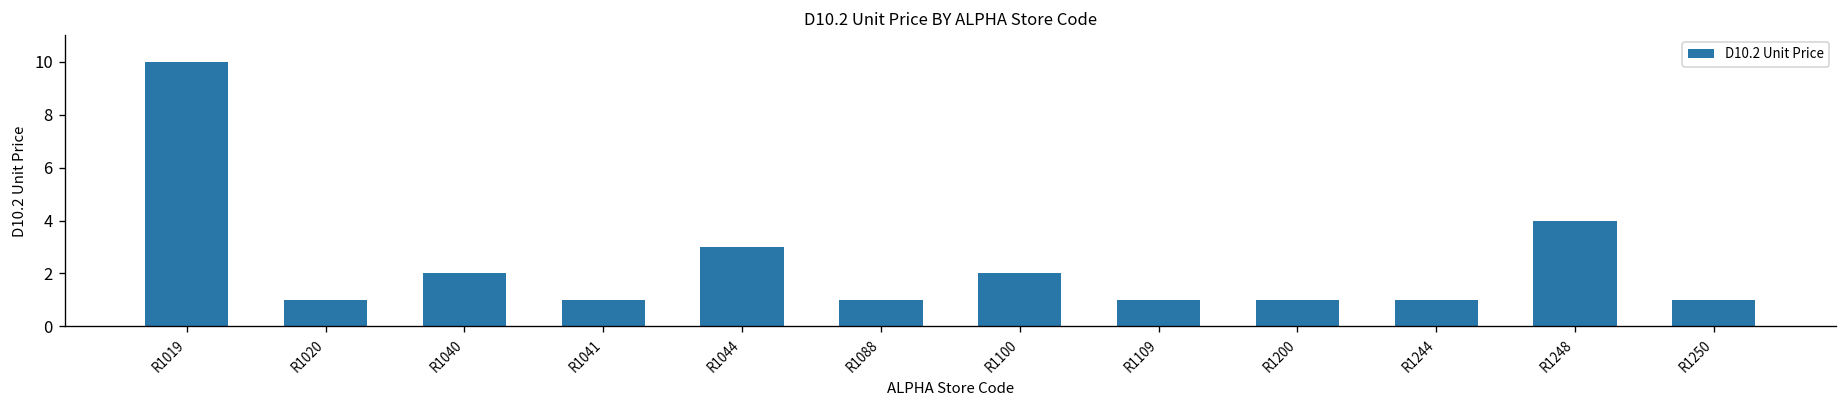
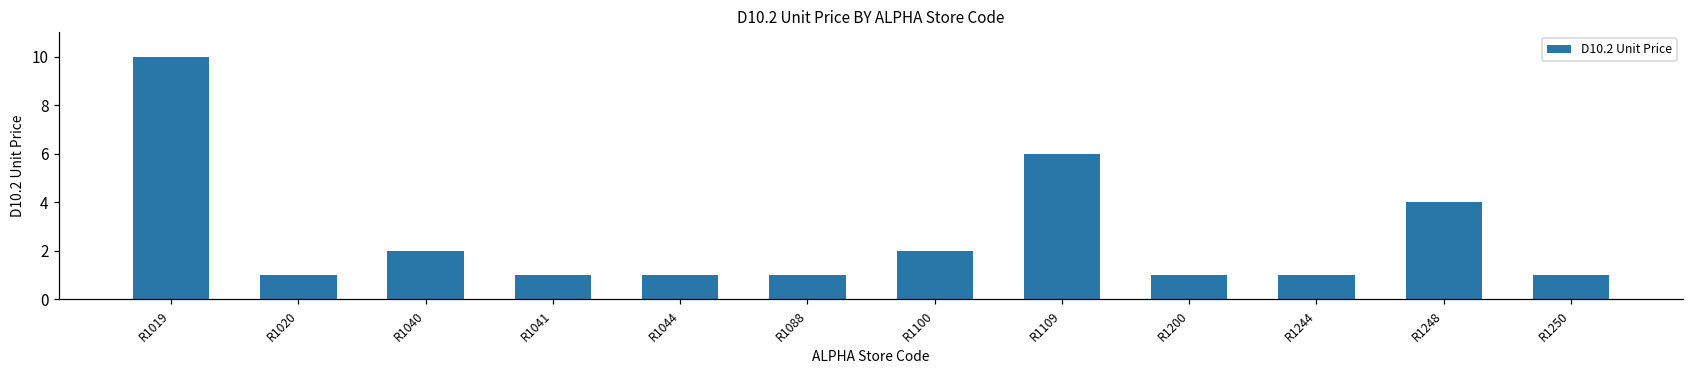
R1044: 3 -> 1
R1109: 1 -> 6
